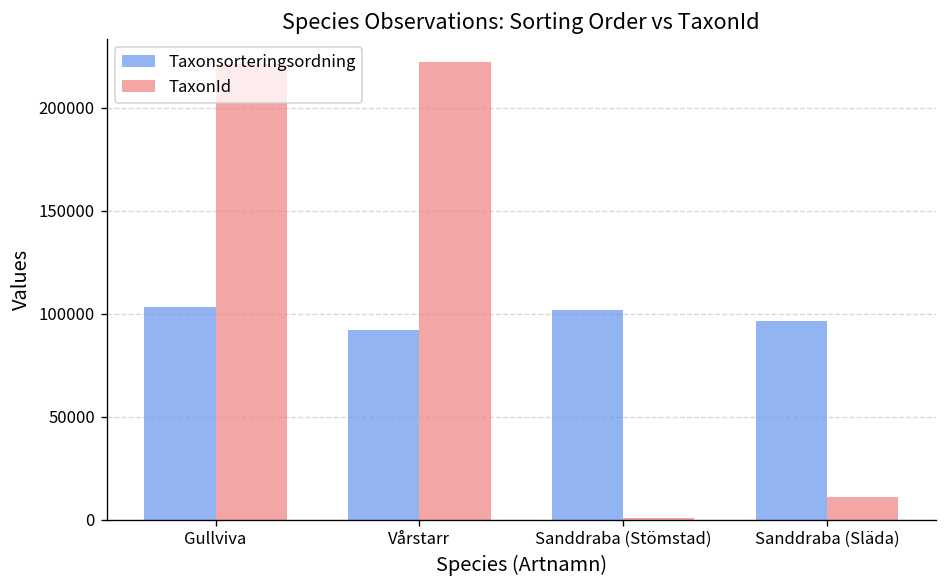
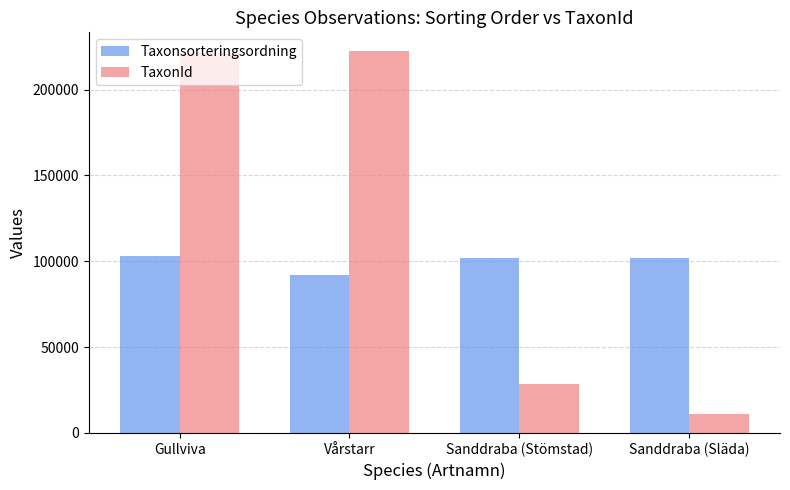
TaxonId, Sanddraba (Stömstad): 1000 -> 29000
Taxonsorteringsordning, Sanddraba (Släda): 96000 -> 102000
